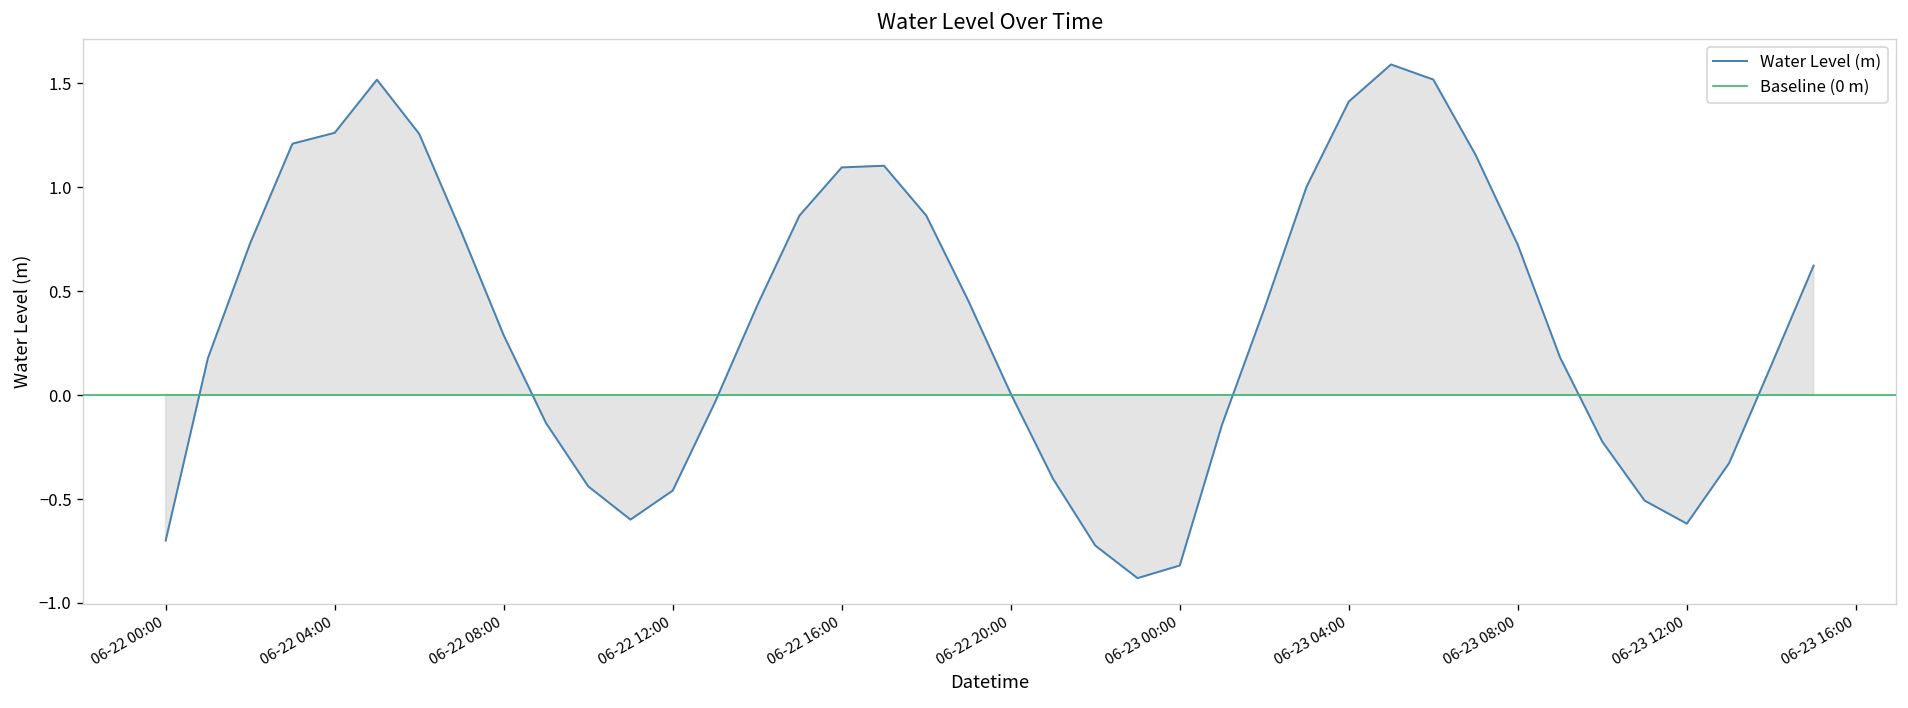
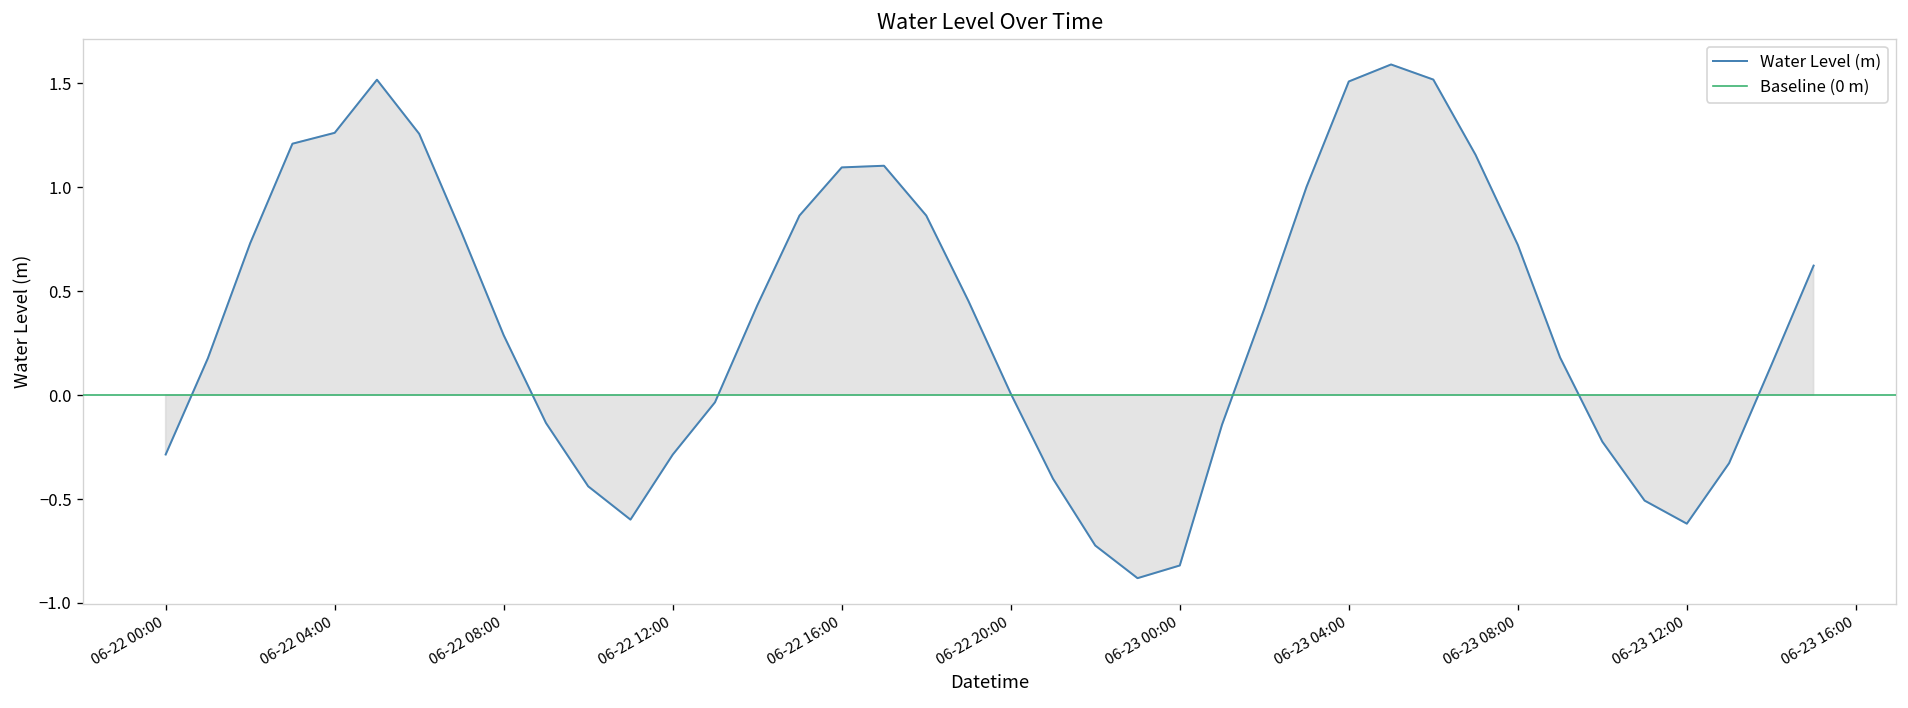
06-22 00:00: -0.70 -> -0.29
06-22 12:00: -0.46 -> -0.29
06-23 04:00: 1.41 -> 1.51
